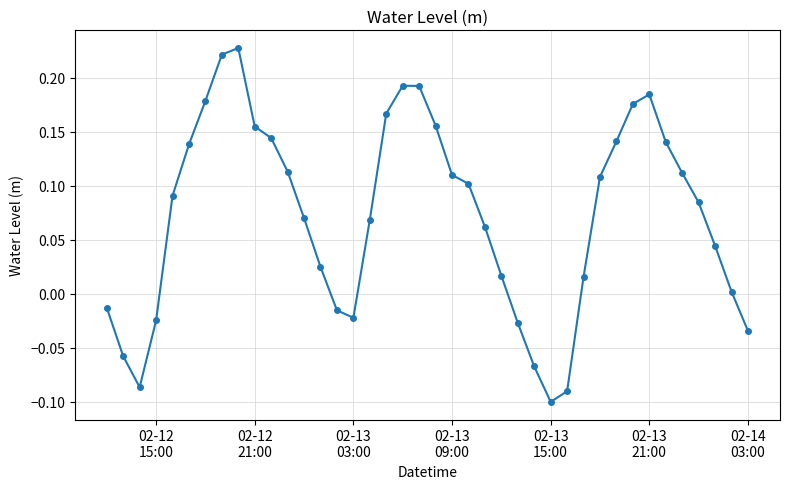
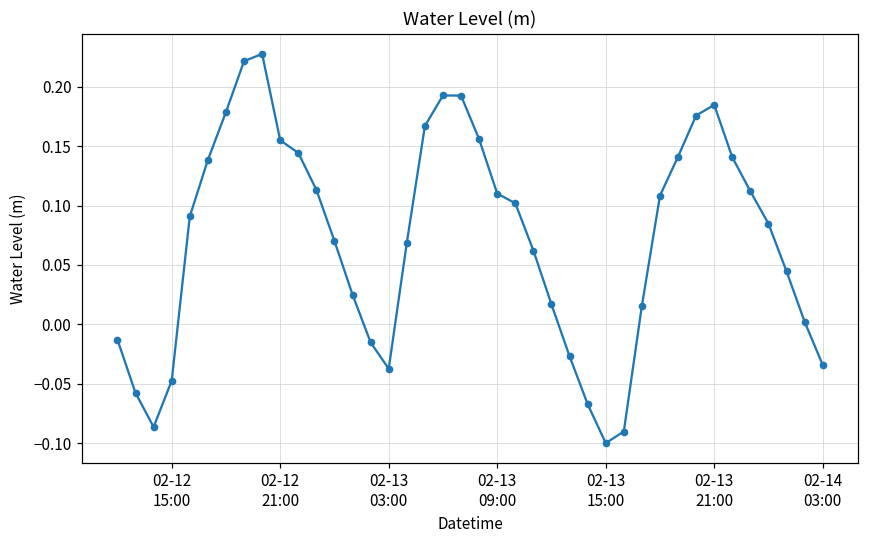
02-12 15:00: -0.025 -> -0.047
02-13 03:00: -0.022 -> -0.037
